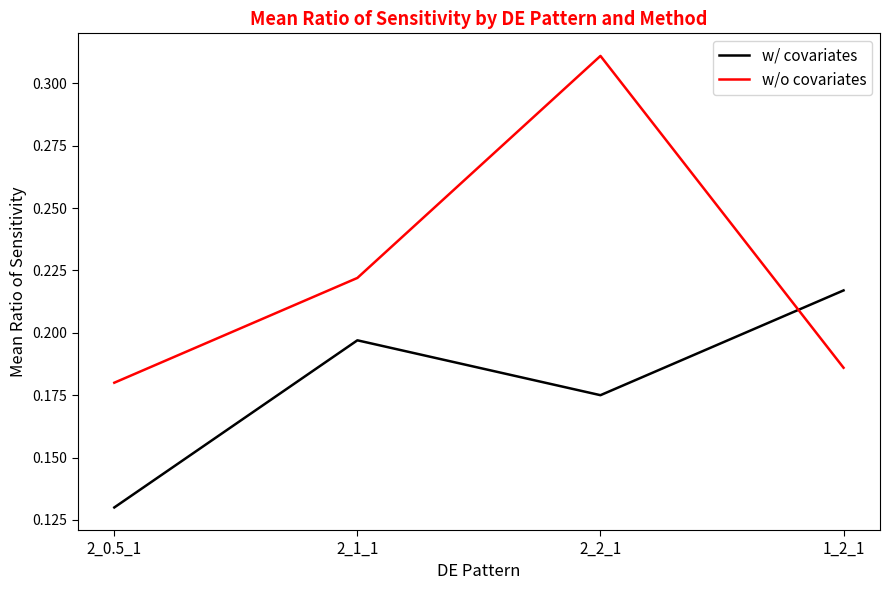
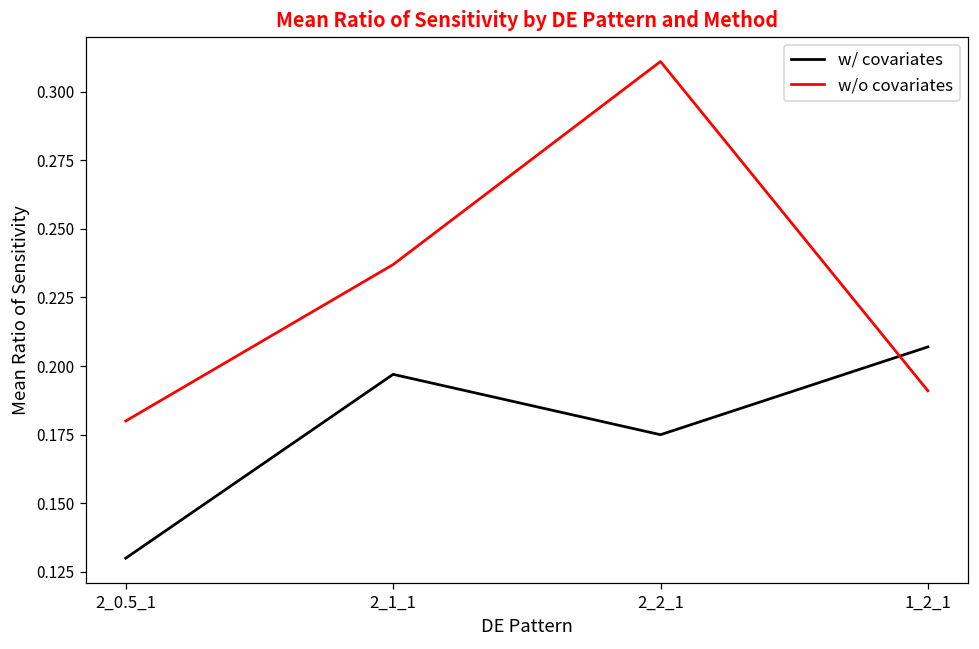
w/o covariates, 2_1_1: 0.222 -> 0.237
w/ covariates, 1_2_1: 0.217 -> 0.207
w/o covariates, 1_2_1: 0.186 -> 0.191
